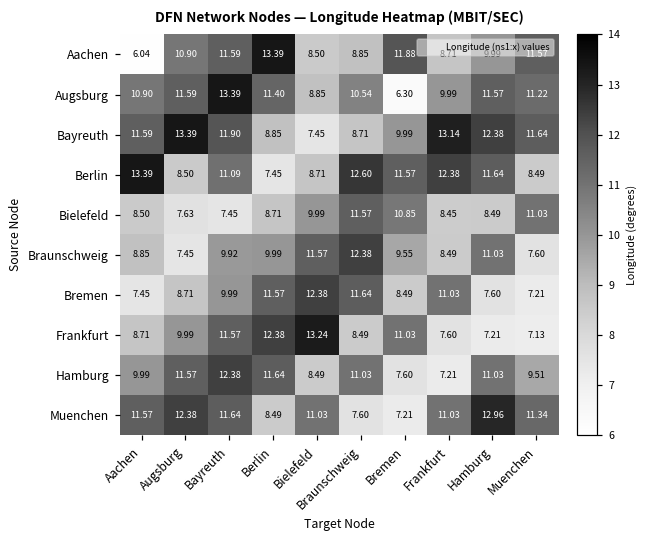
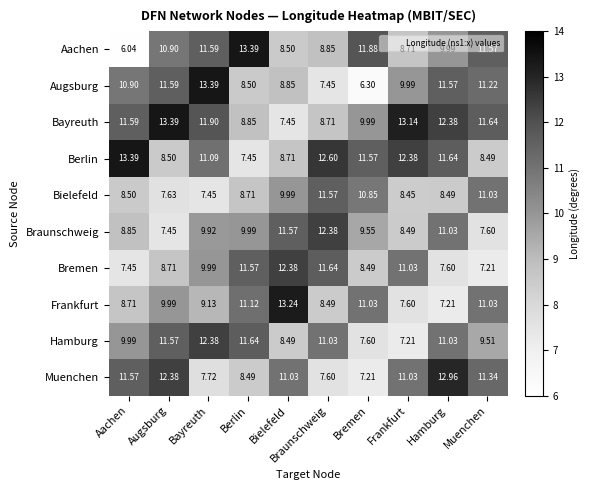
Augsburg, Berlin: 11.40 -> 8.50
Augsburg, Braunschweig: 10.54 -> 7.45
Frankfurt, Bayreuth: 11.57 -> 9.13
Frankfurt, Berlin: 12.38 -> 11.12
Frankfurt, Muenchen: 7.13 -> 11.03
Muenchen, Bayreuth: 11.64 -> 7.72
